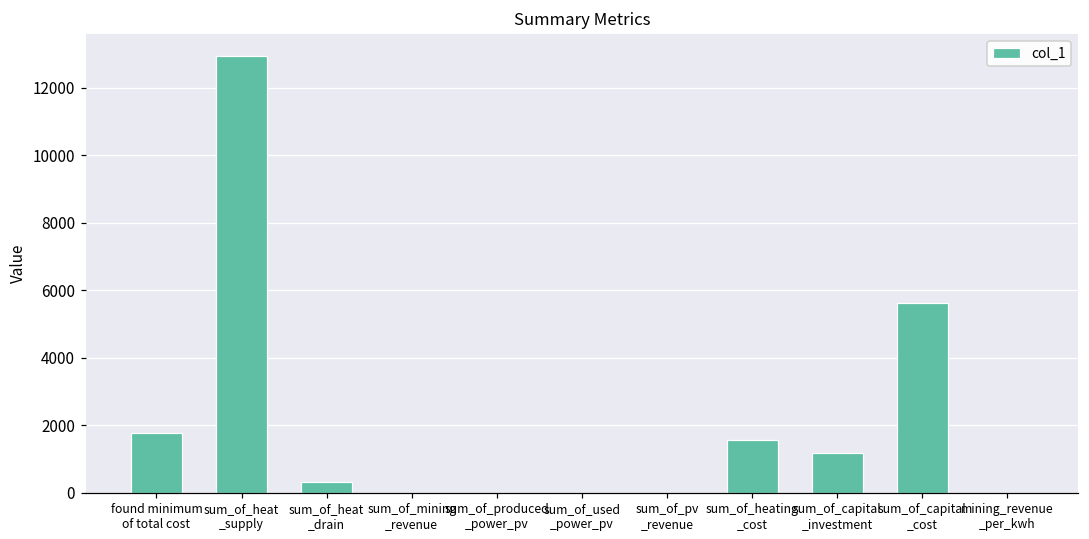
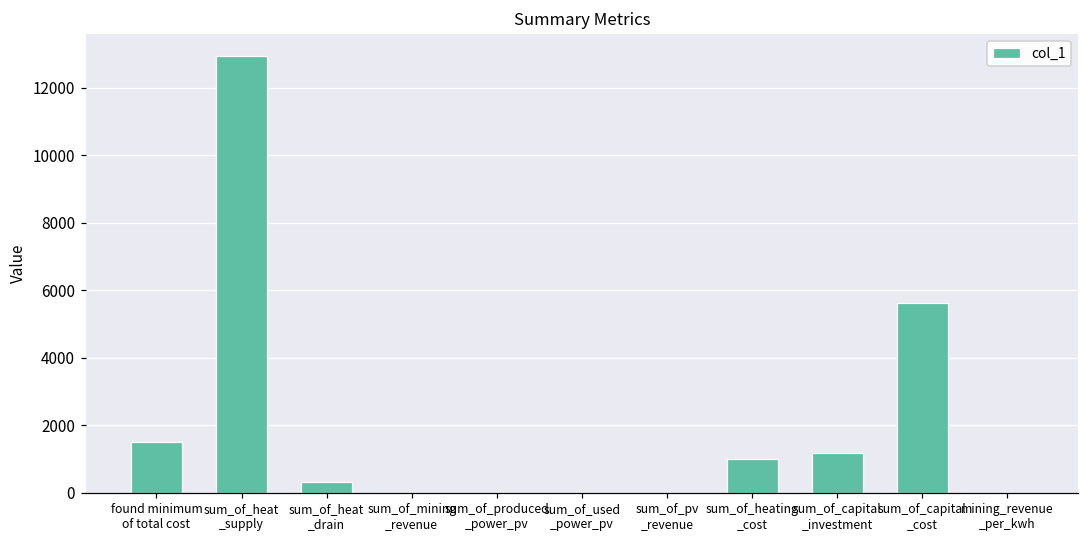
found minimum of total cost: 1800 -> 1500
sum_of_heating _cost: 1500 -> 1000
